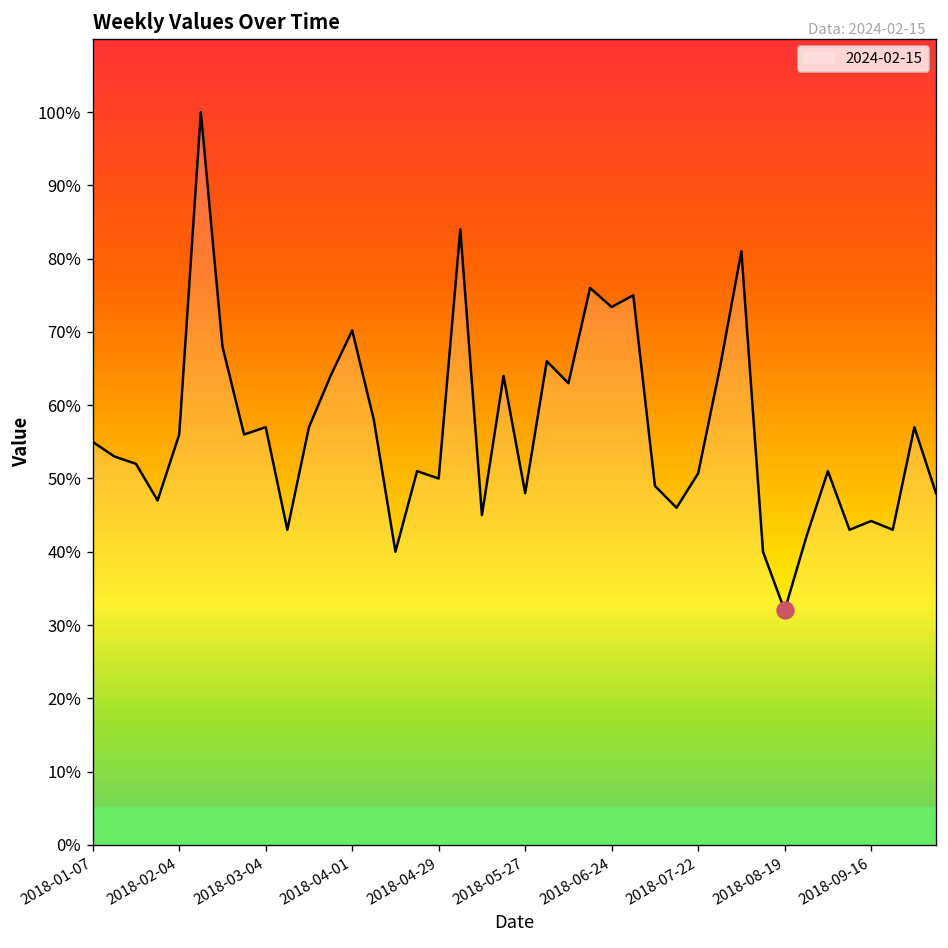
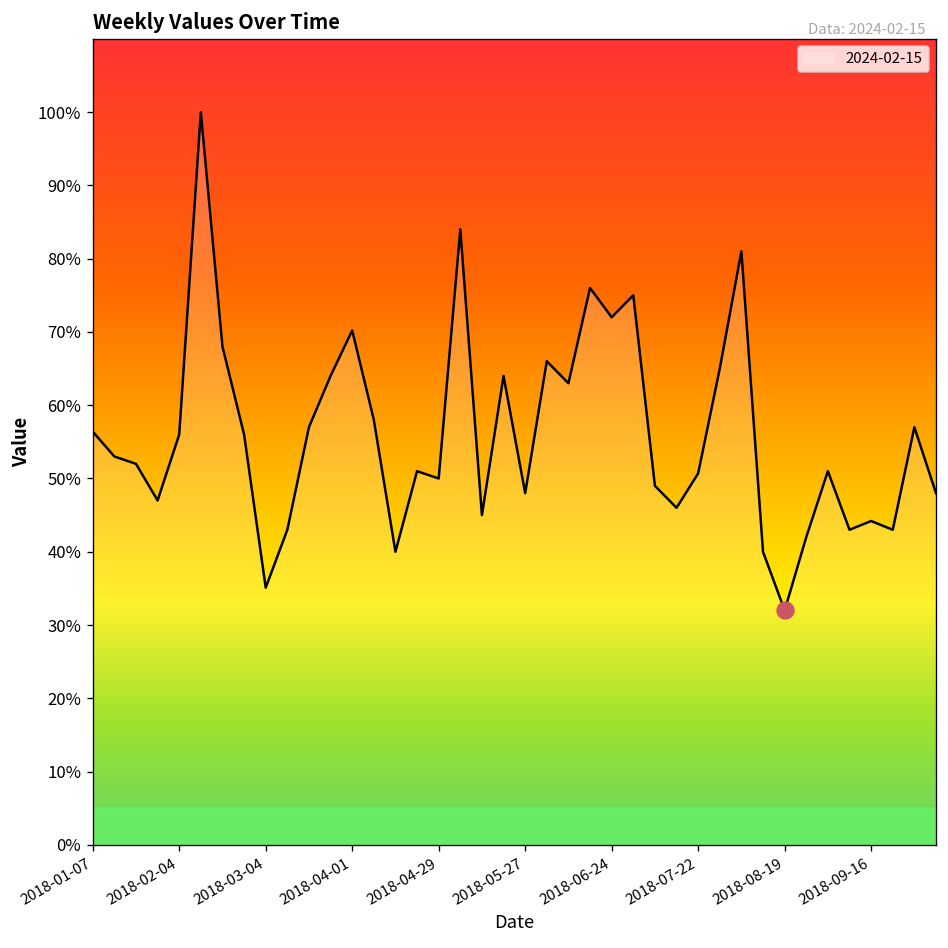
2024-02-15, 2018-01-07: 55% -> 56%
2024-02-15, 2018-03-04: 57% -> 35%
2024-02-15, 2018-06-24: 73% -> 72%
